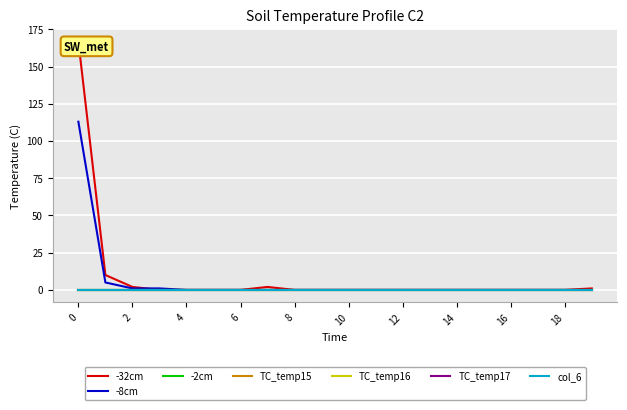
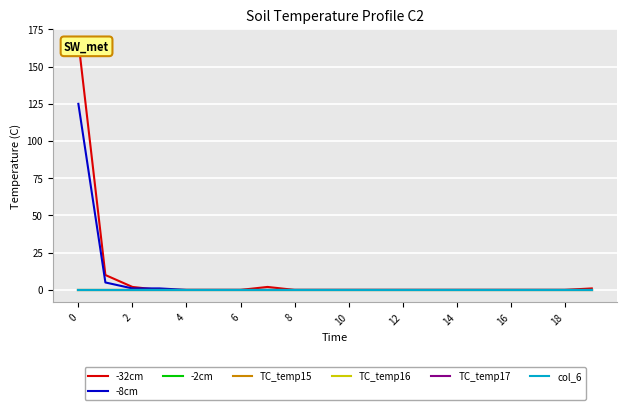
-8cm, 0: 113 -> 125
